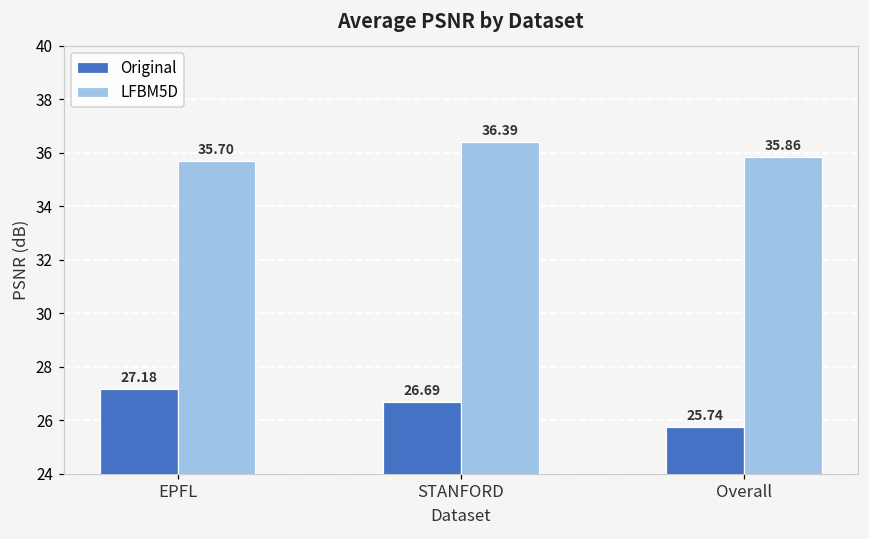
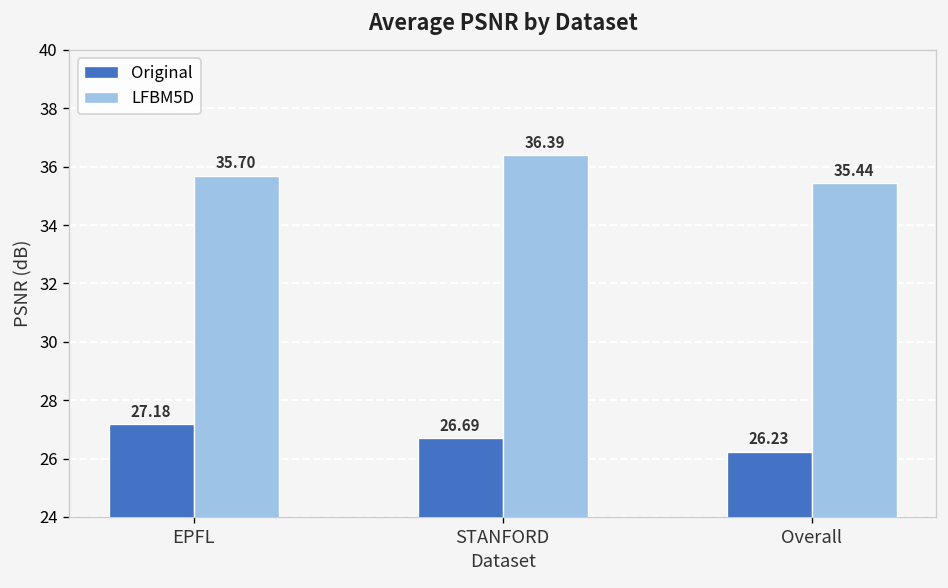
Original, Overall: 25.74 -> 26.23
LFBM5D, Overall: 35.86 -> 35.44
